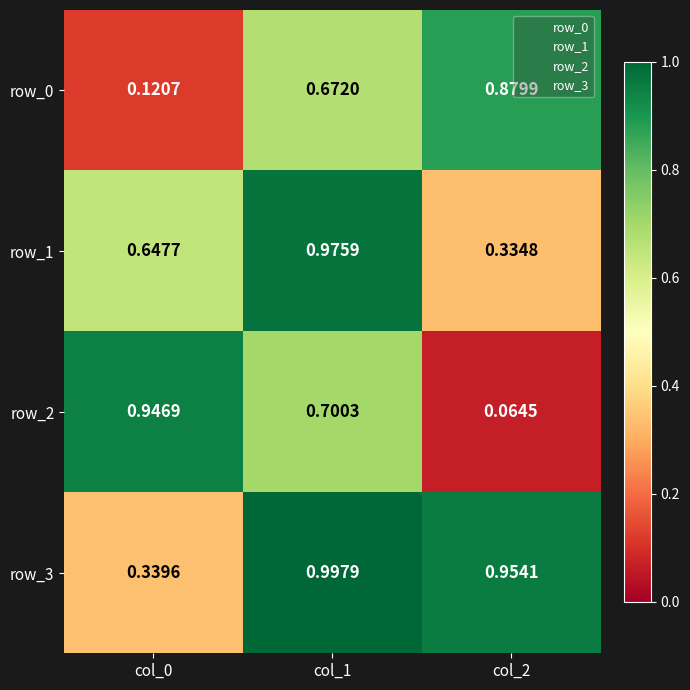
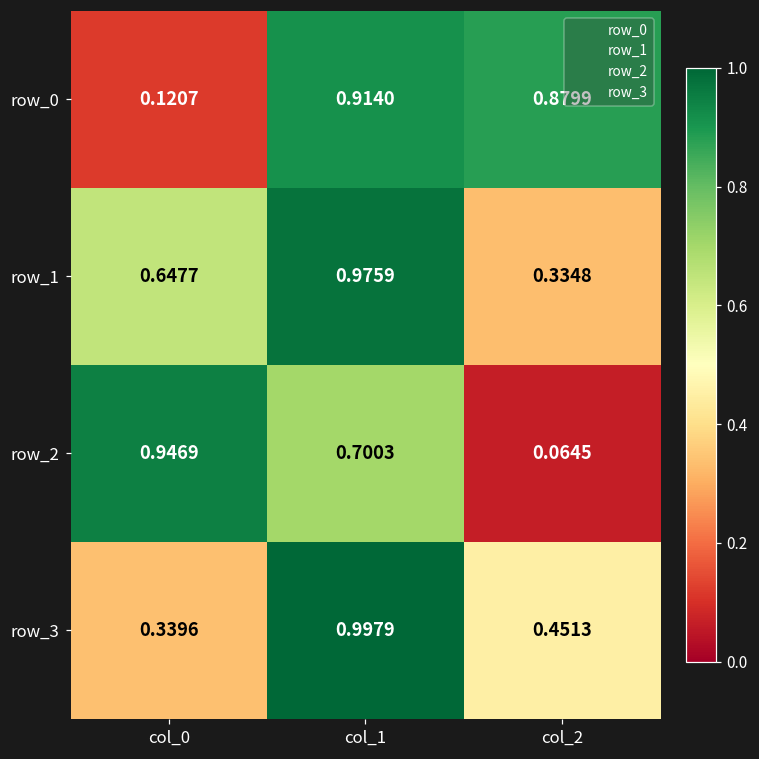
row_0, col_1: 0.6720 -> 0.9140
row_3, col_2: 0.9541 -> 0.4513
